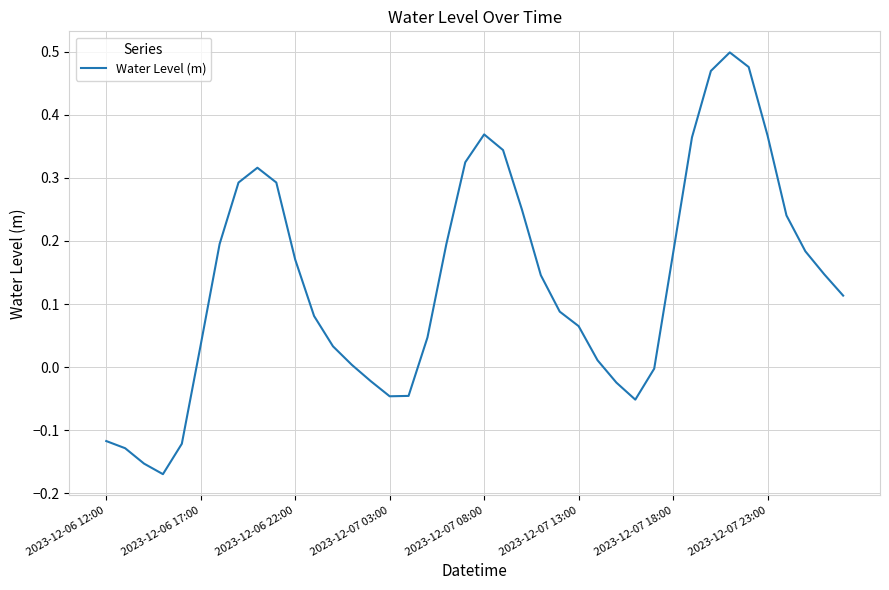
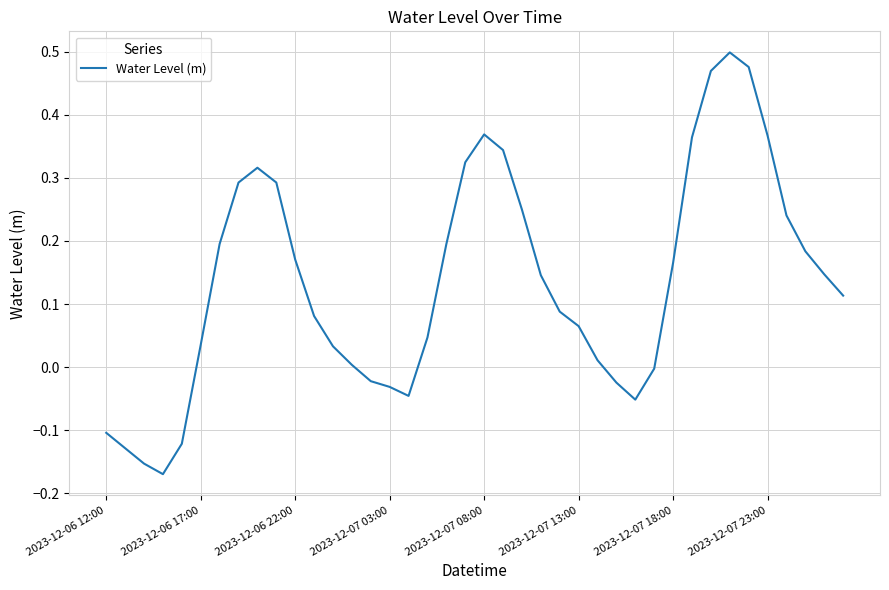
2023-12-06 12:00: -0.12 -> -0.10
2023-12-07 03:00: -0.05 -> -0.03
2023-12-07 18:00: 0.18 -> 0.17
